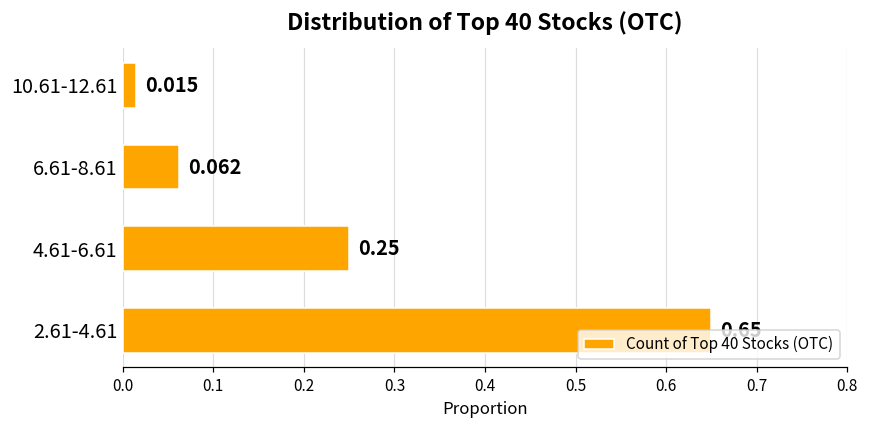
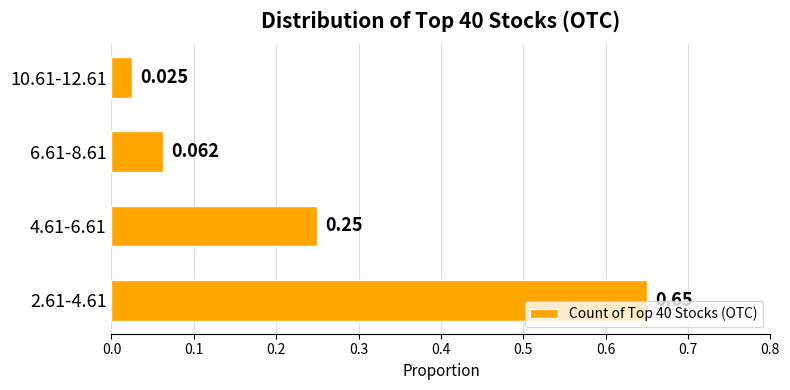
10.61-12.61: 0.015 -> 0.025
